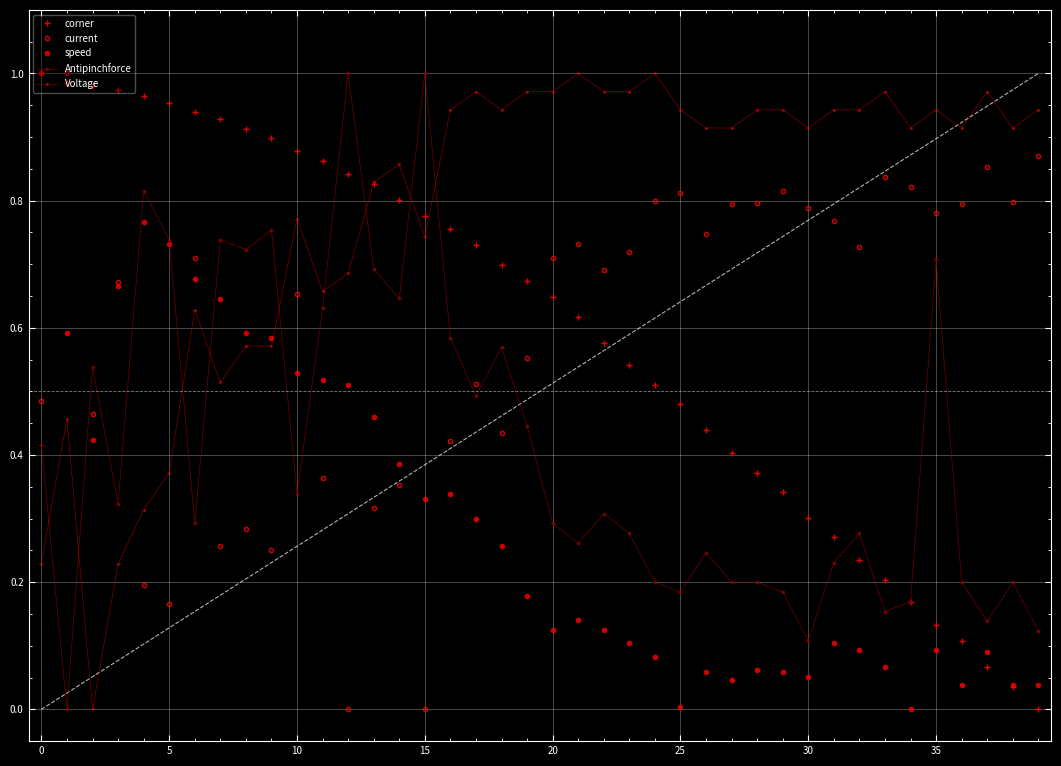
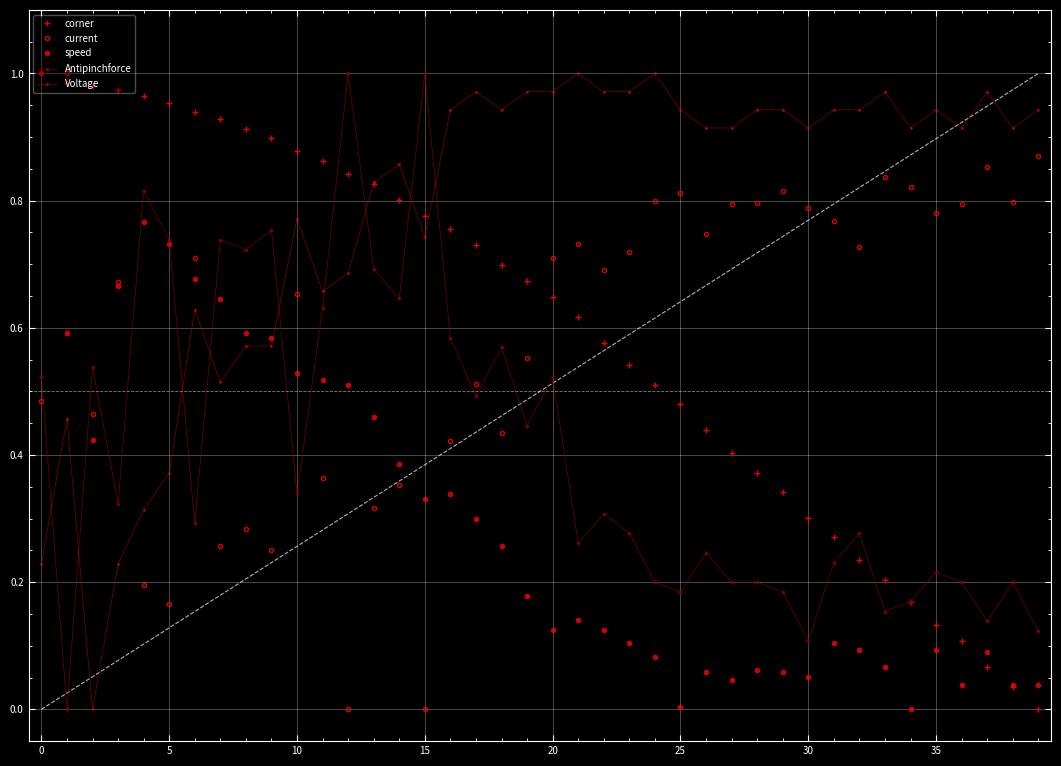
Antipinchforce, 0: 0.42 -> 0.52
Antipinchforce, 20: 0.29 -> 0.52
Antipinchforce, 35: 0.71 -> 0.22
